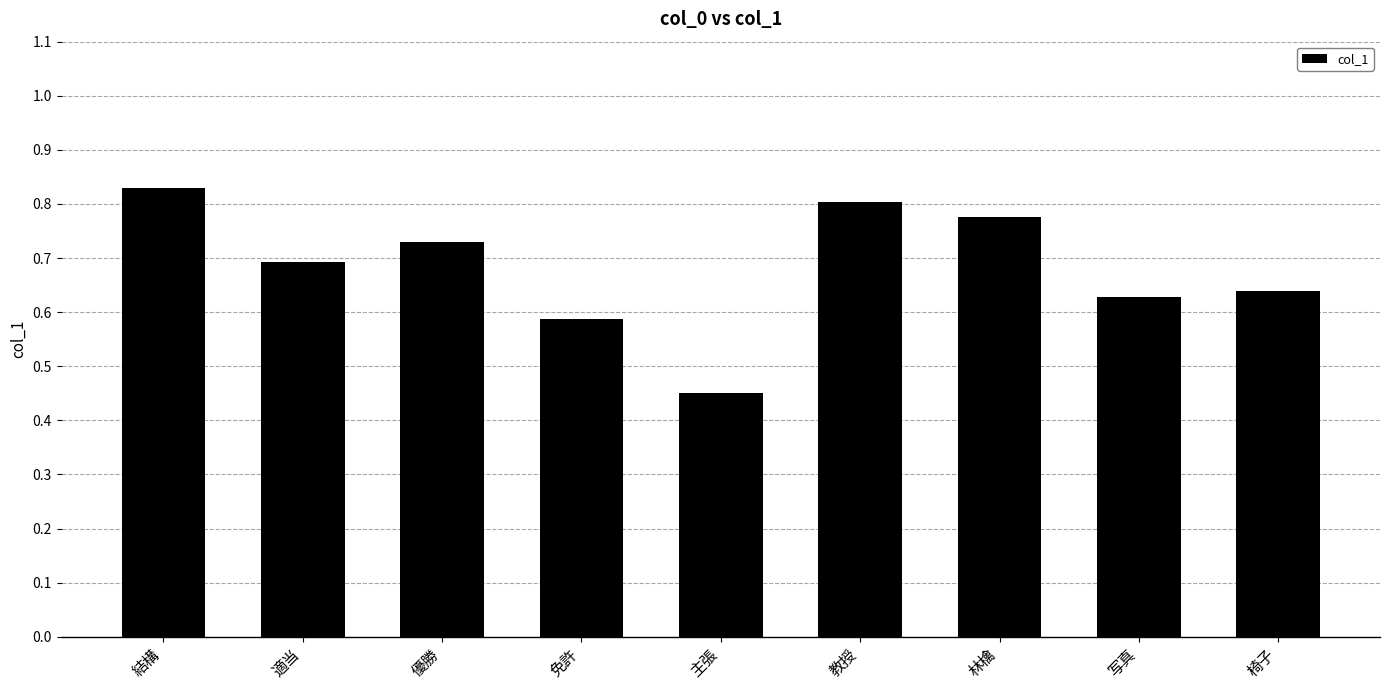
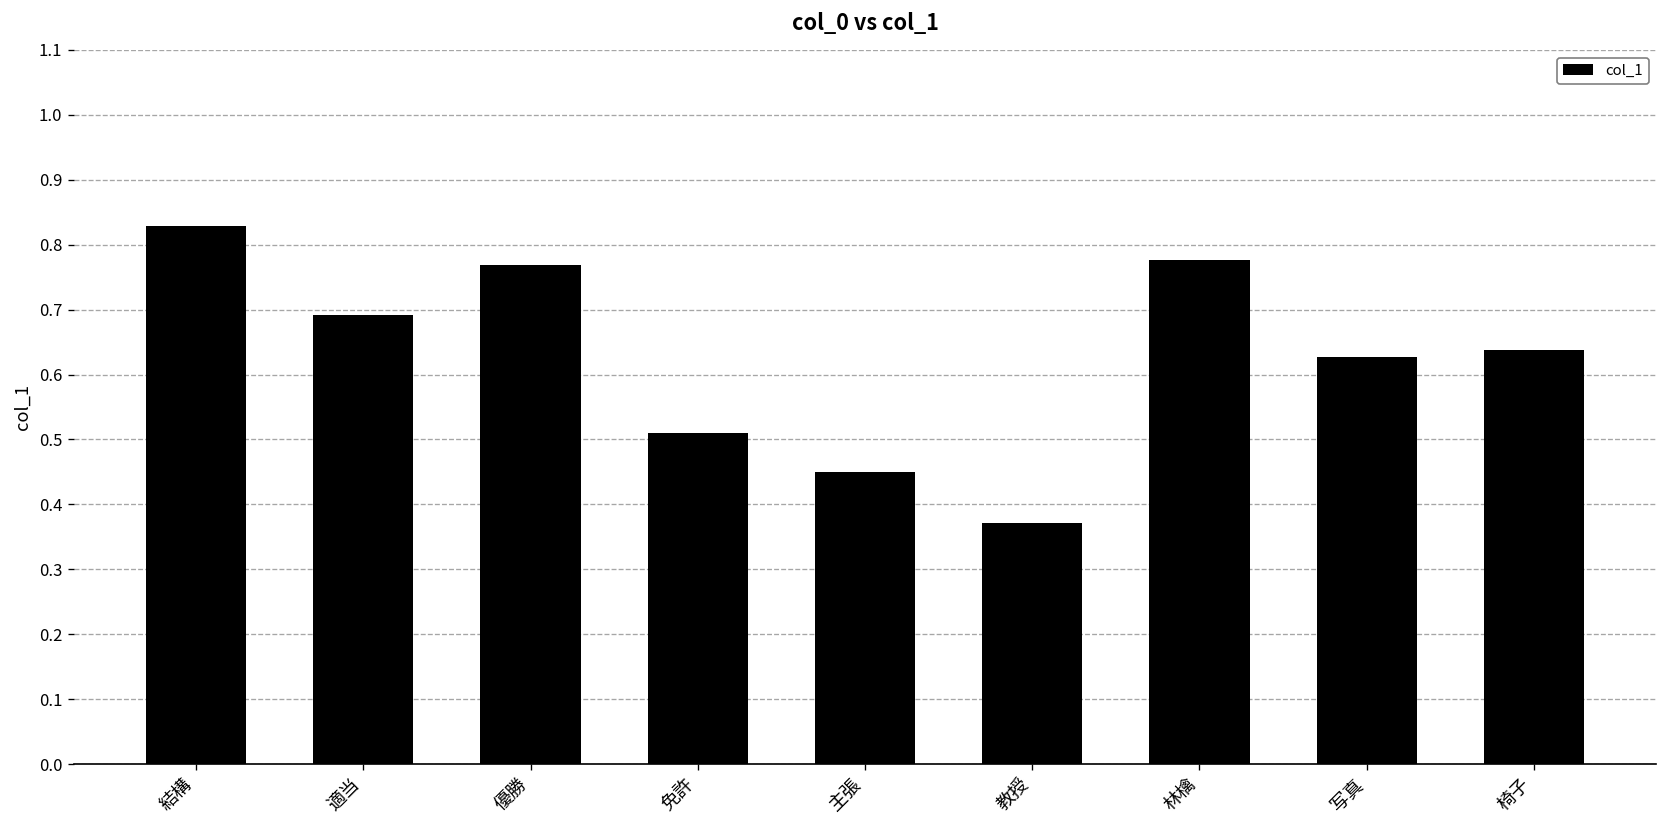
優勝: 0.73 -> 0.77
免許: 0.59 -> 0.51
教授: 0.80 -> 0.37
